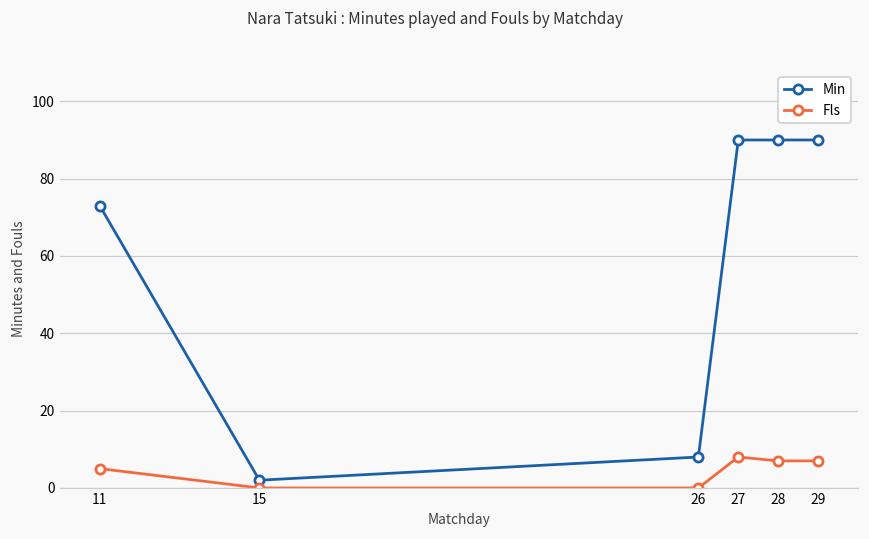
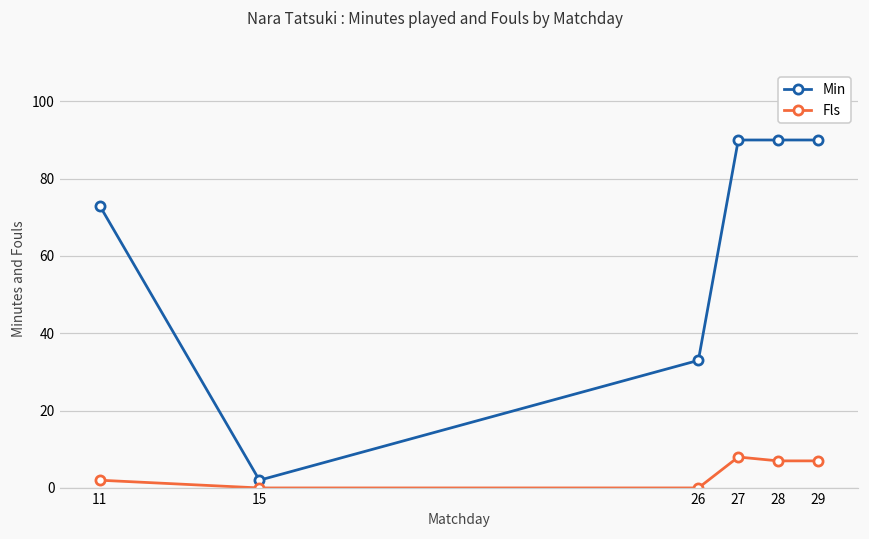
Fls, 11: 5 -> 2
Min, 26: 8 -> 33
